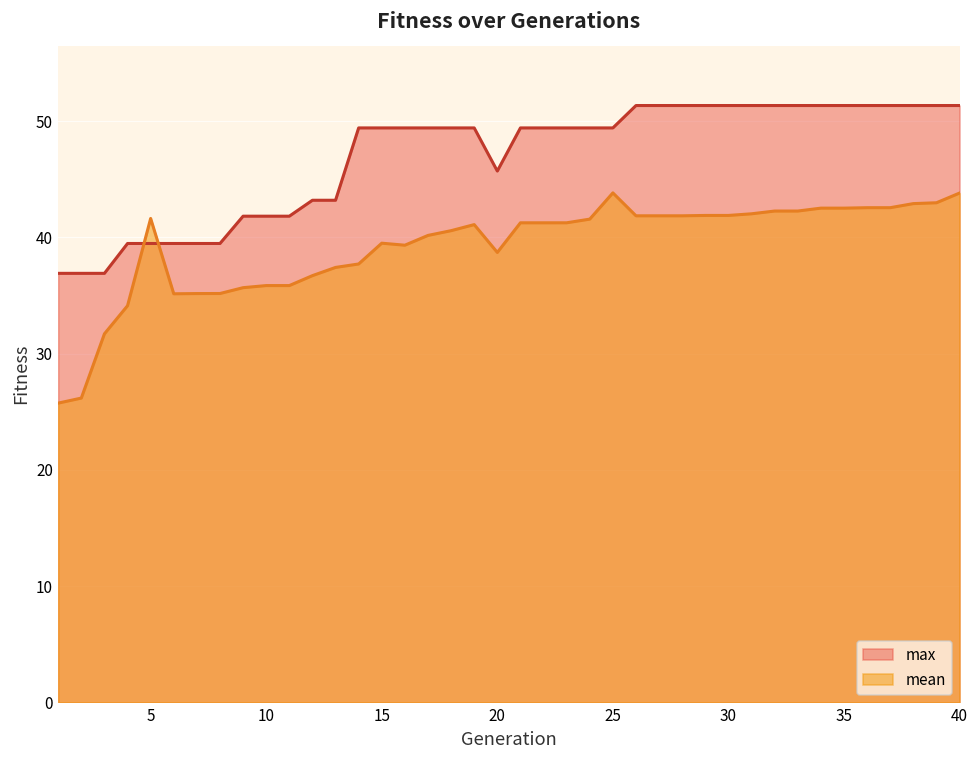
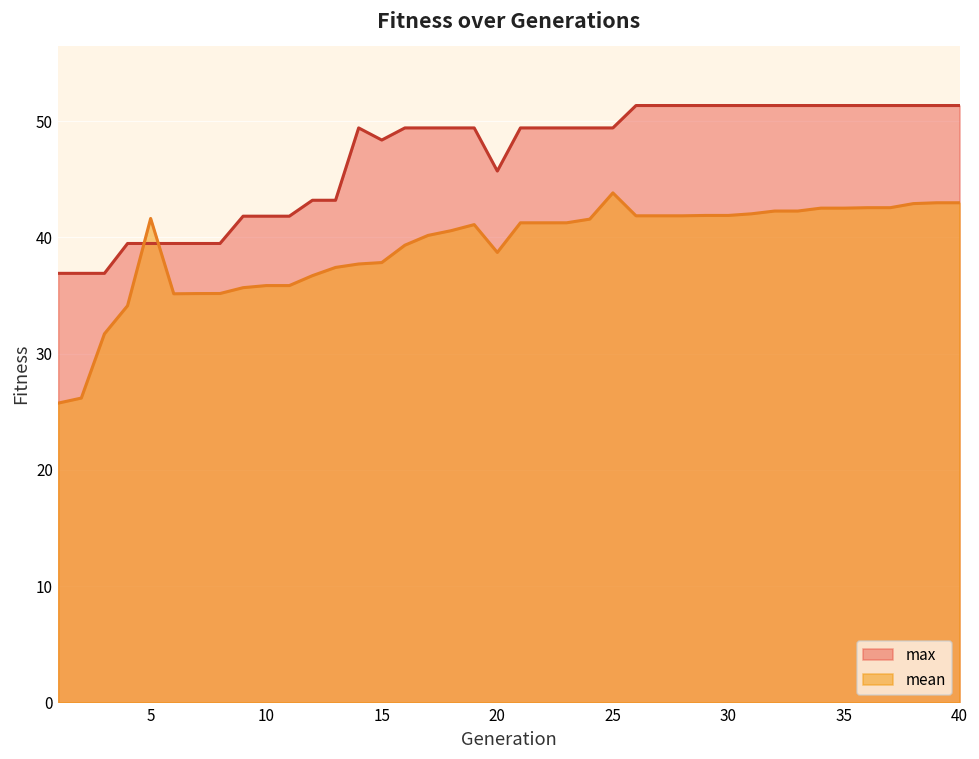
max, 15: 49.4 -> 48.4
mean, 15: 39.5 -> 37.8
mean, 40: 43.8 -> 43.0
